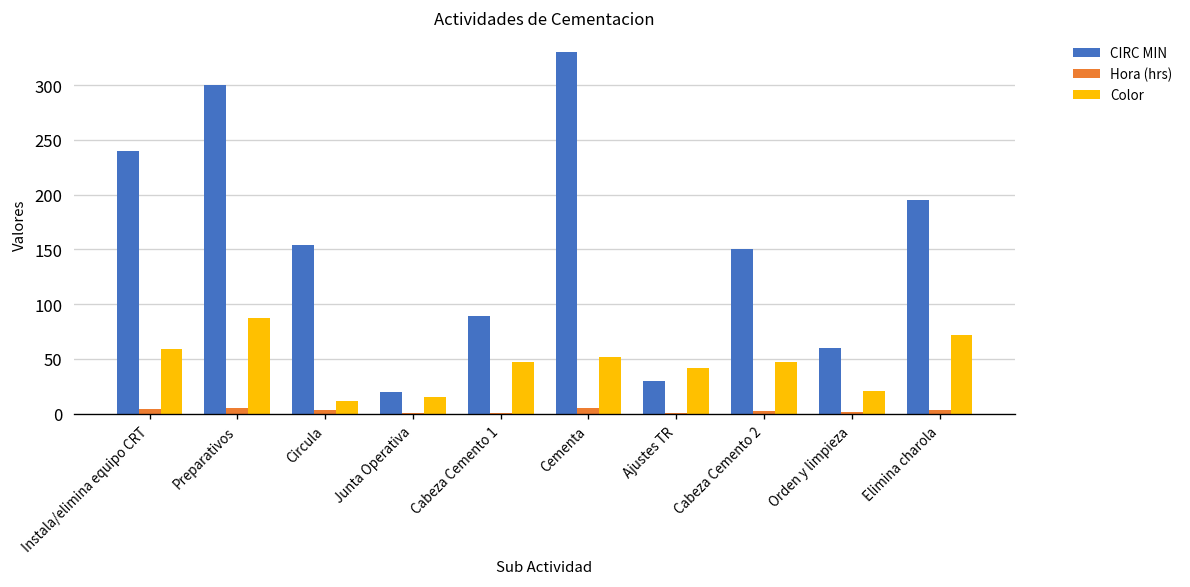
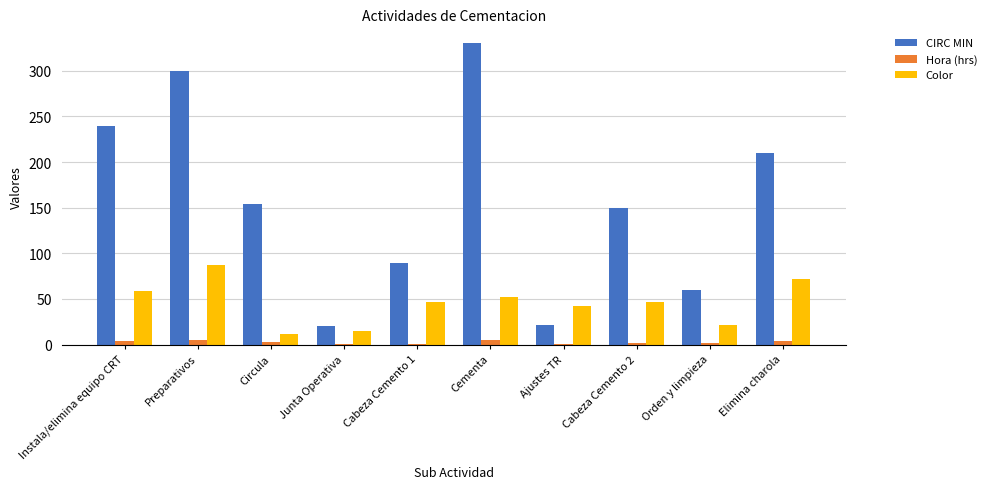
CIRC MIN, Ajustes TR: 30 -> 20
CIRC MIN, Elimina charola: 200 -> 210
